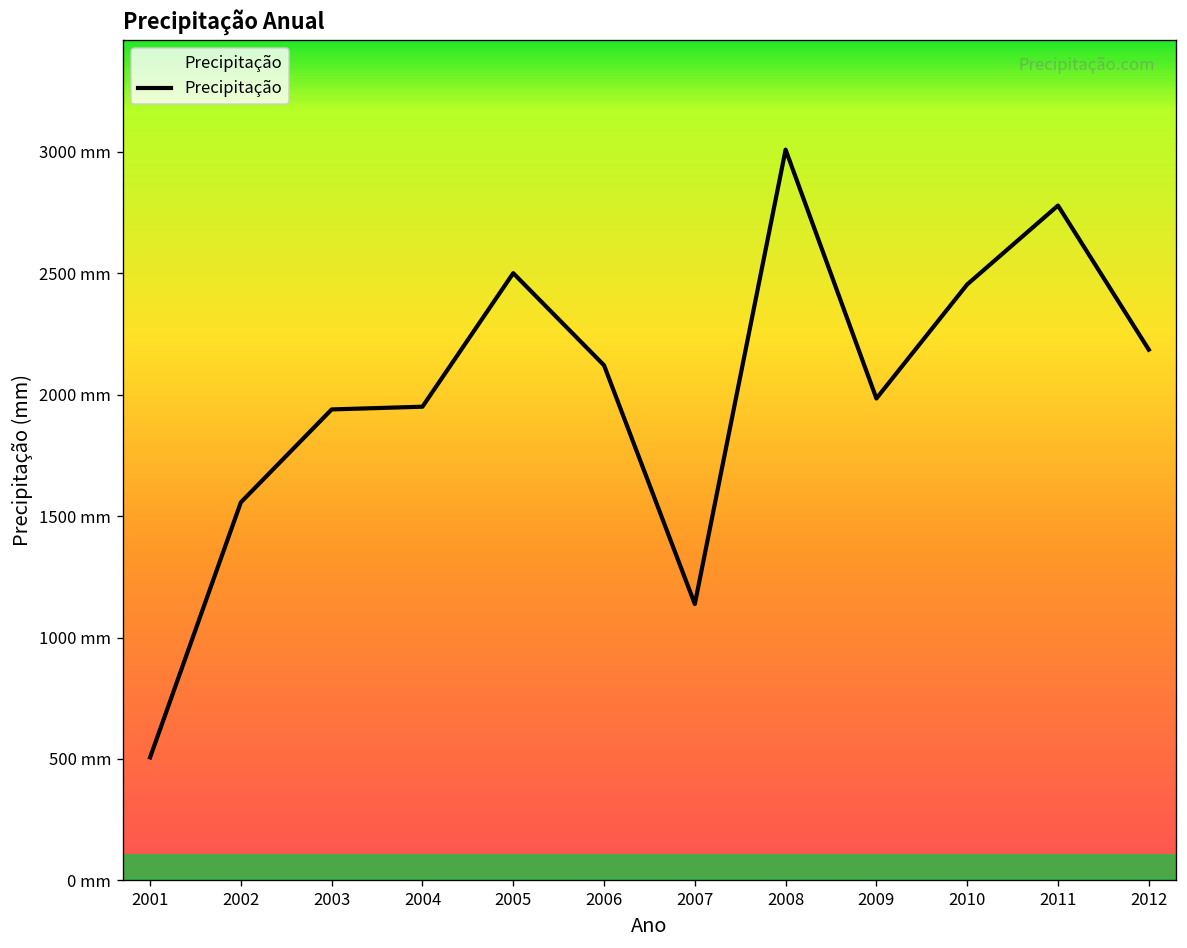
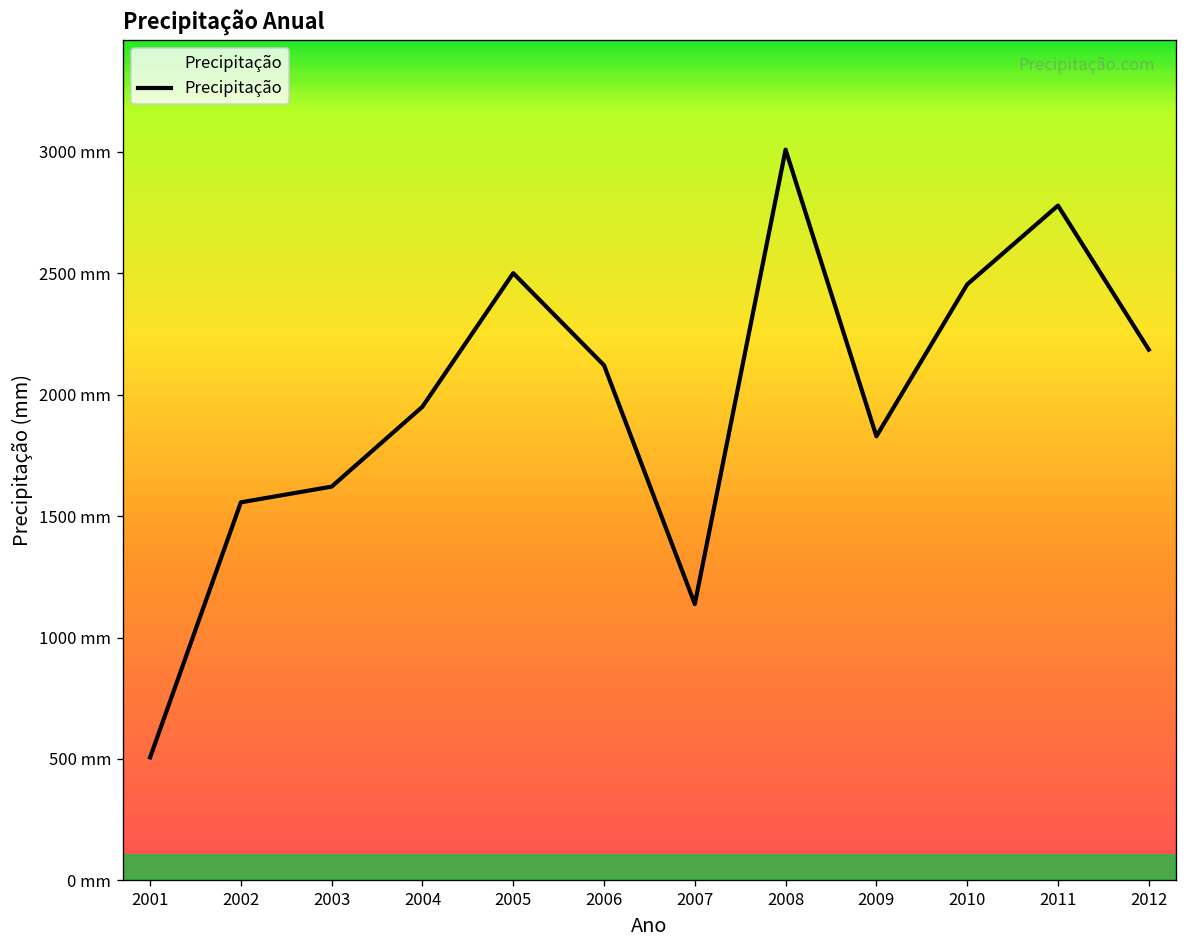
2003: 1940 mm -> 1620 mm
2009: 1980 mm -> 1830 mm
